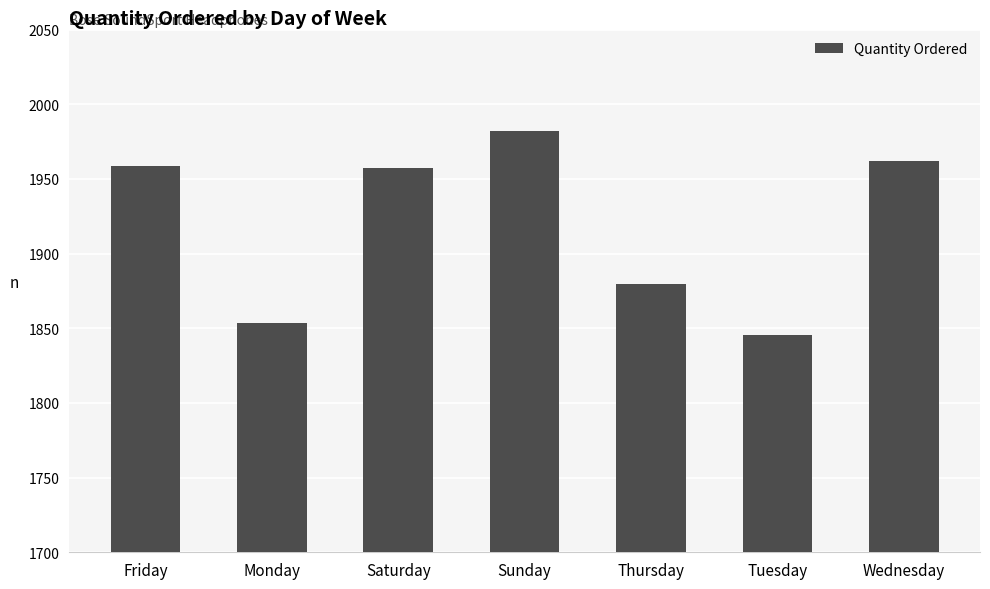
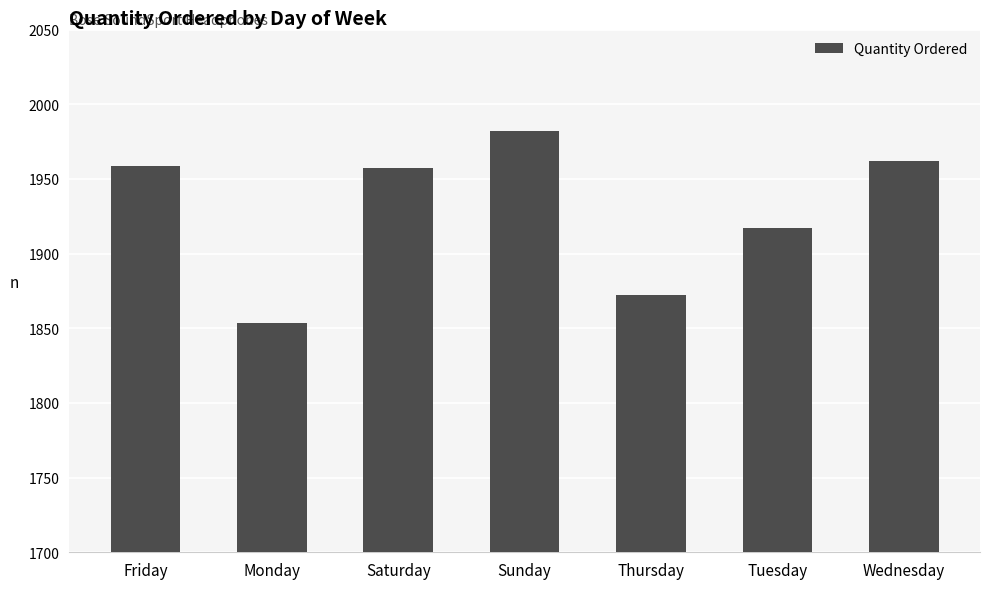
Thursday: 1880 -> 1872
Tuesday: 1846 -> 1917
